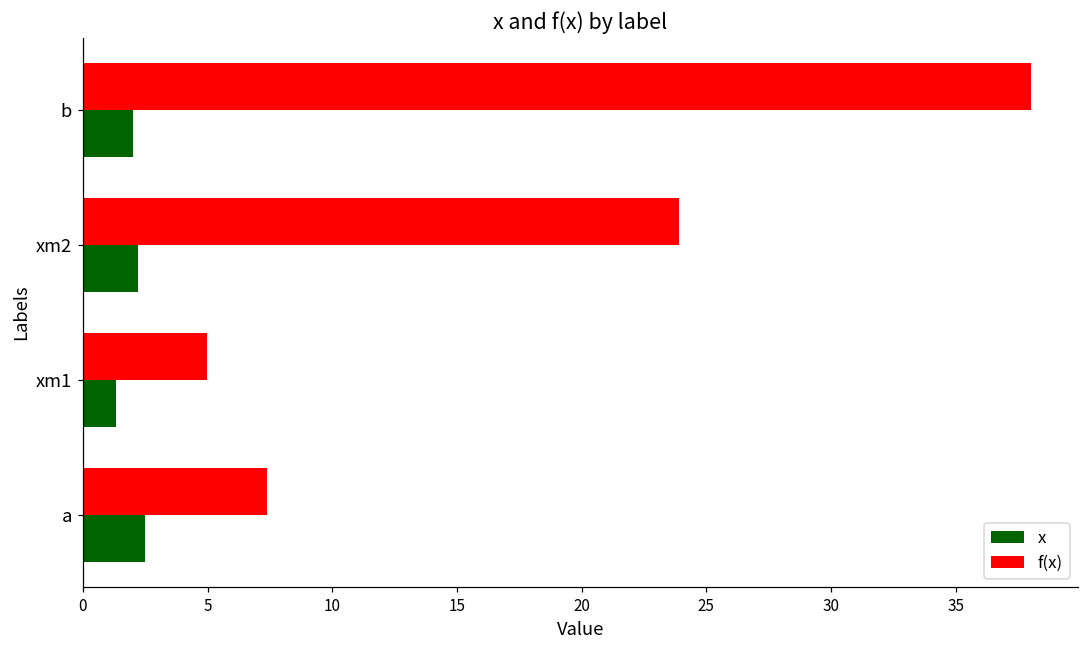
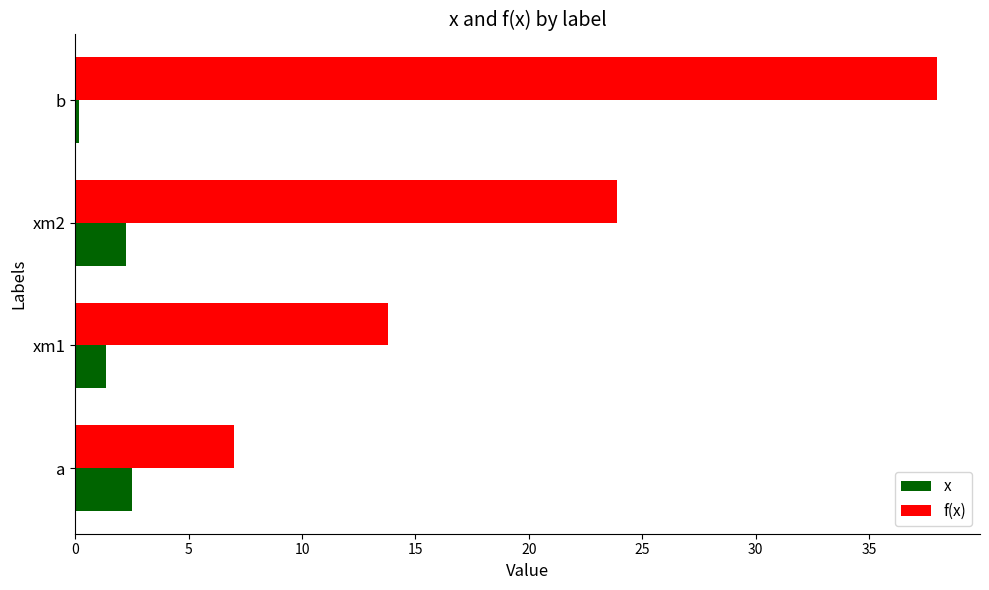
x, b: 2.0 -> 0.2
f(x), xm1: 5.0 -> 13.8
f(x), a: 7.4 -> 7.0
